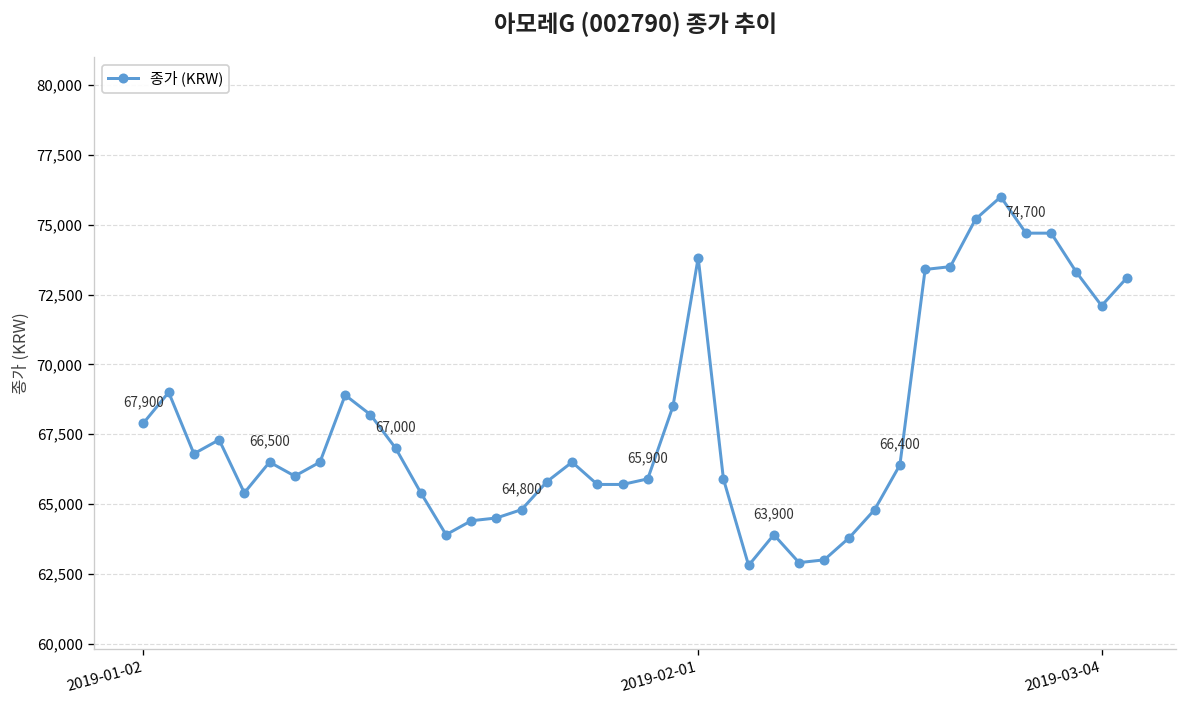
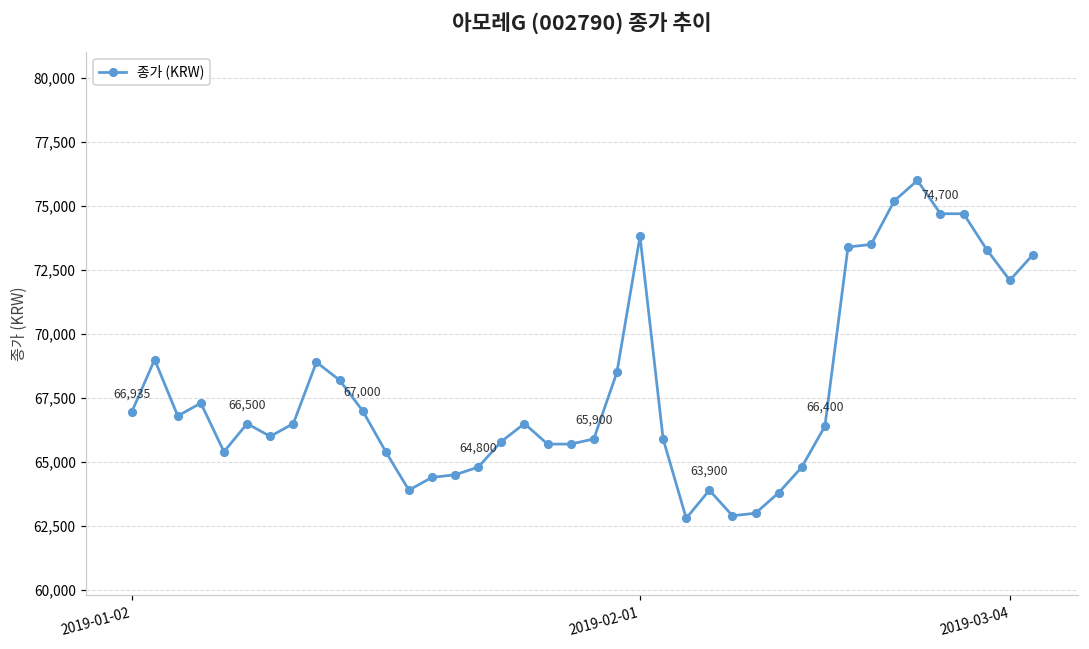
2019-01-02: 67,900 -> 66,935
